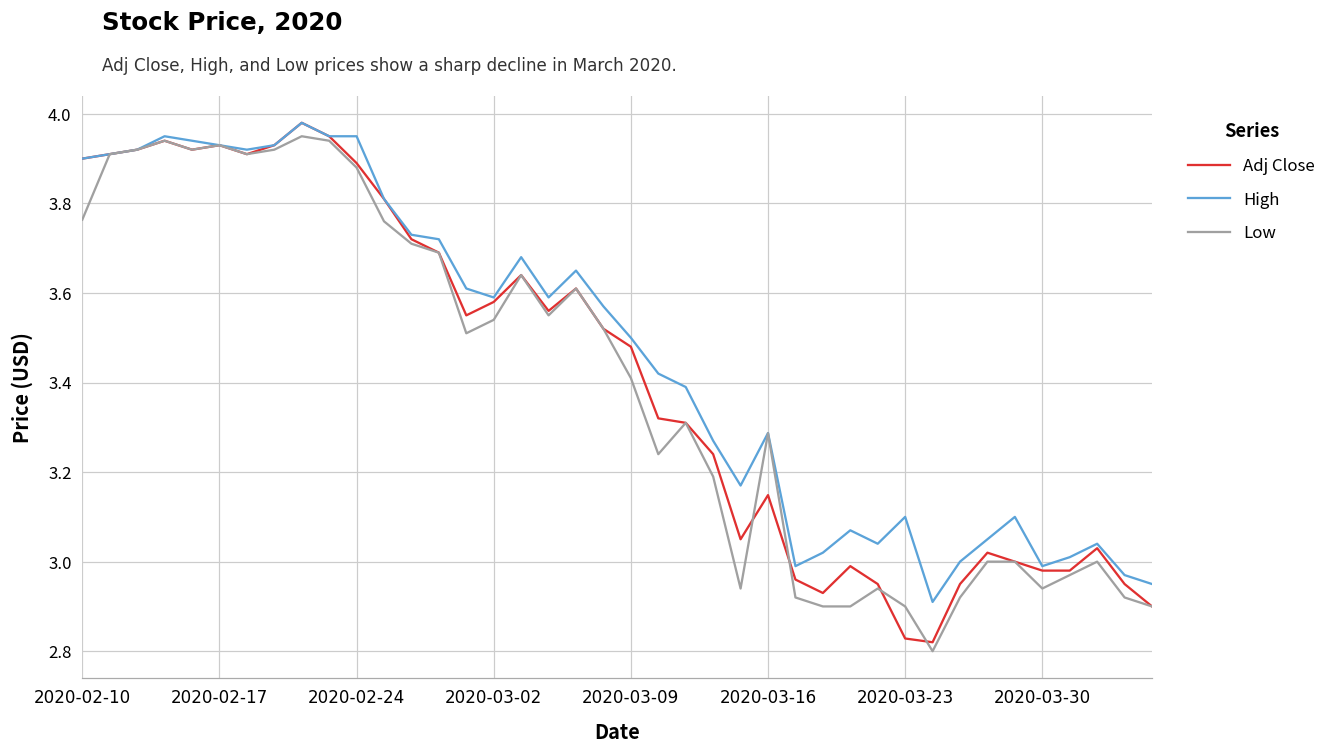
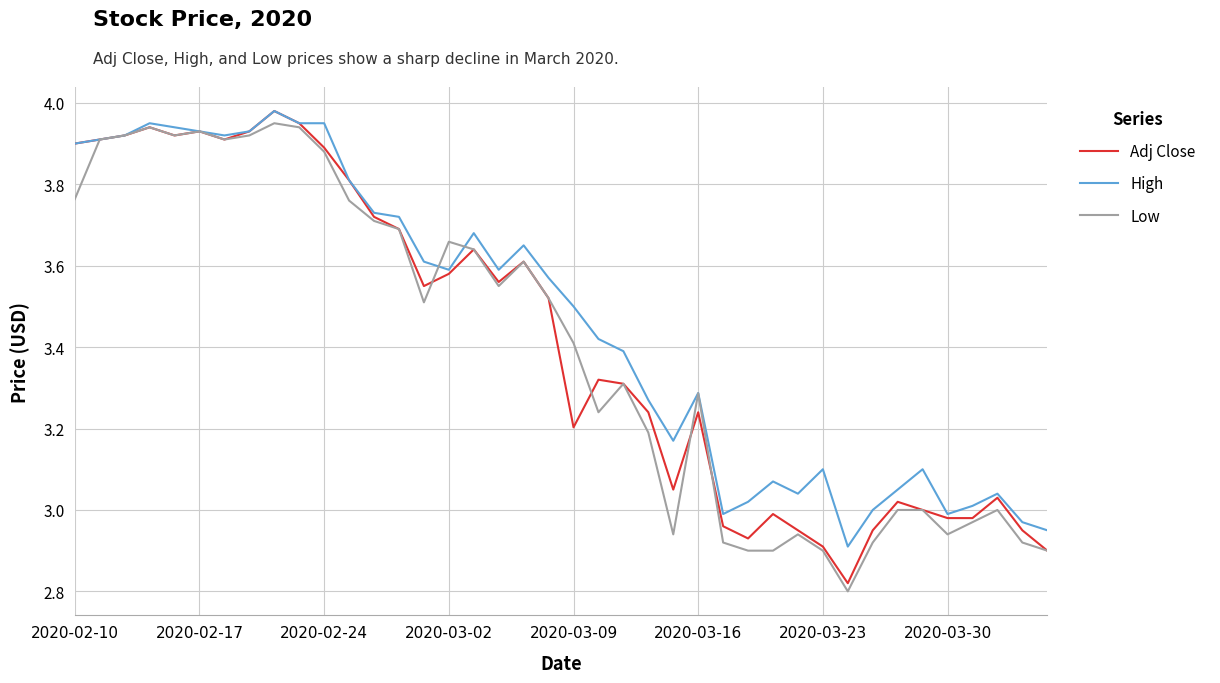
Low, 2020-03-02: 3.54 -> 3.66
Adj Close, 2020-03-09: 3.48 -> 3.20
Adj Close, 2020-03-16: 3.15 -> 3.24
Adj Close, 2020-03-23: 2.83 -> 2.91
